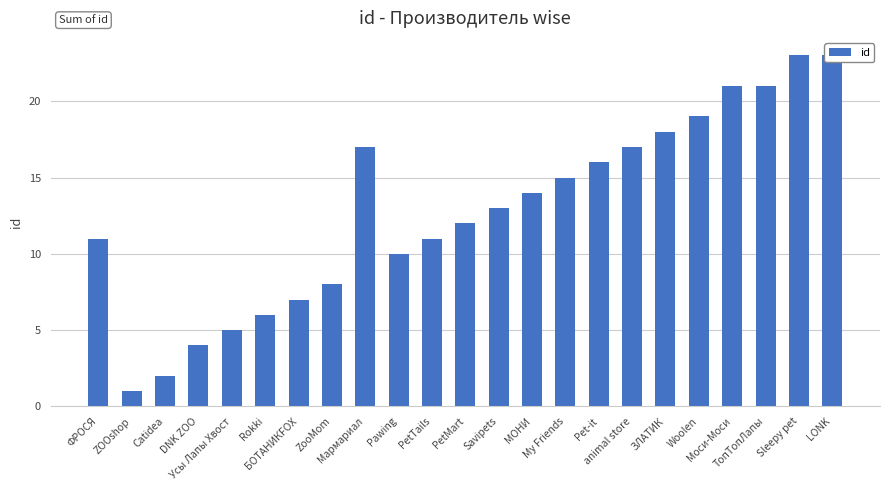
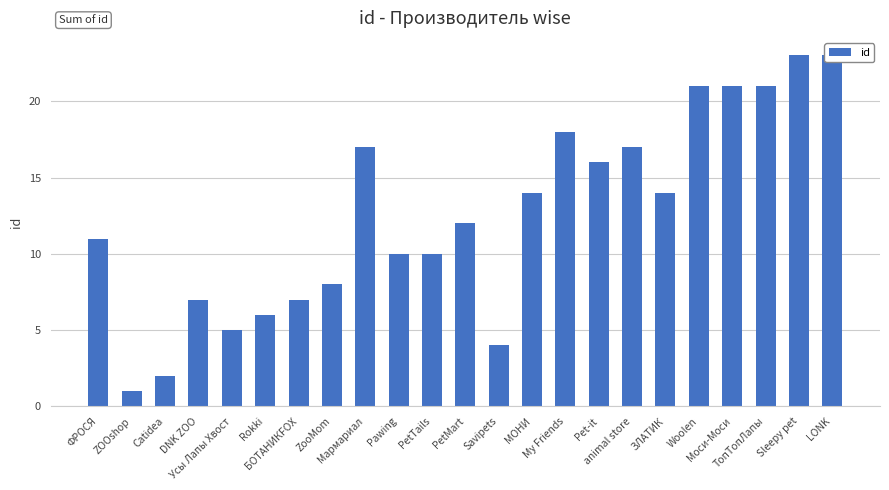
DNK ZOO: 4 -> 7
PetTails: 11 -> 10
Savipets: 13 -> 4
My Friends: 15 -> 18
ЗЛАТИК: 18 -> 14
Woolen: 19 -> 21
